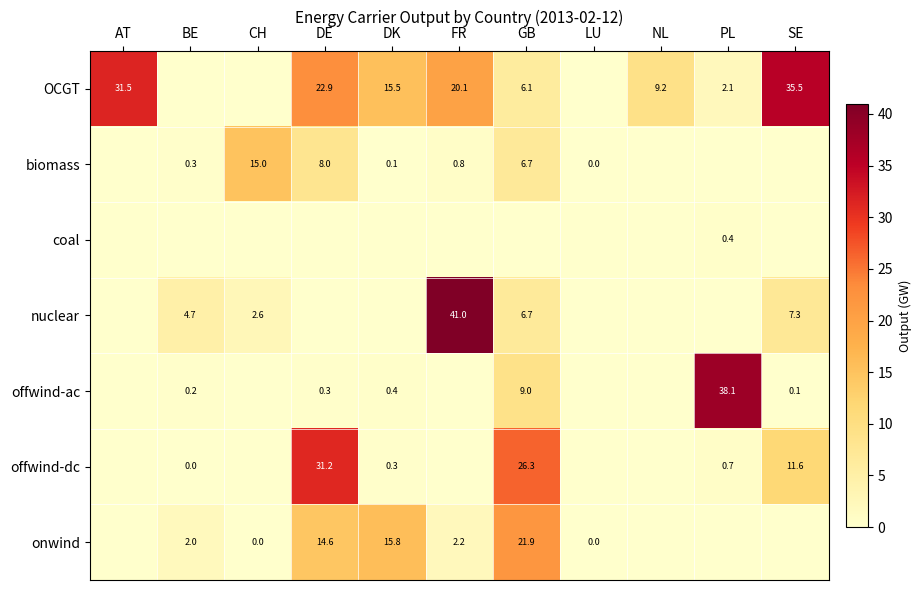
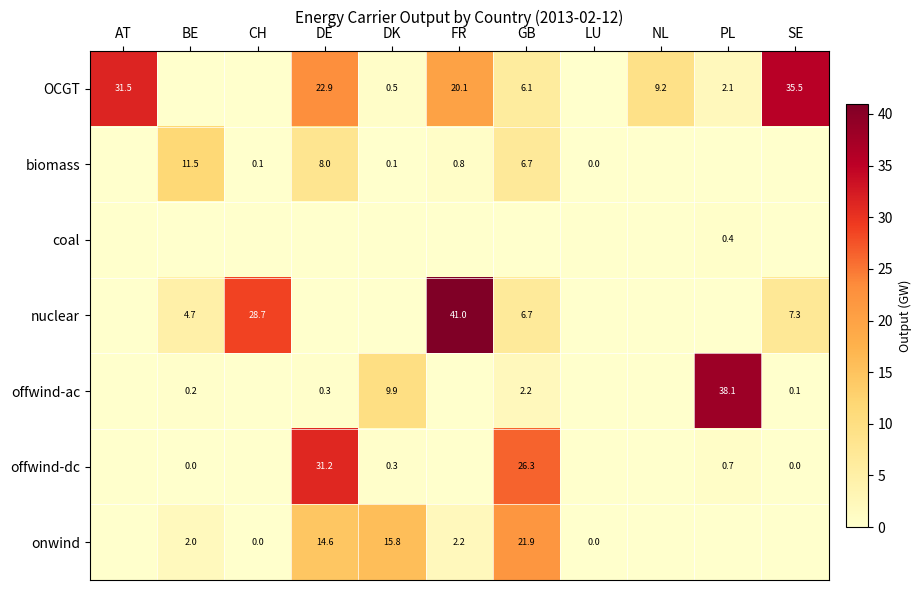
OCGT, DK: 15.5 -> 0.5
biomass, BE: 0.3 -> 11.5
biomass, CH: 15.0 -> 0.1
nuclear, CH: 2.6 -> 28.7
offwind-ac, DK: 0.4 -> 9.9
offwind-ac, GB: 9.0 -> 2.2
offwind-dc, SE: 11.6 -> 0.0
